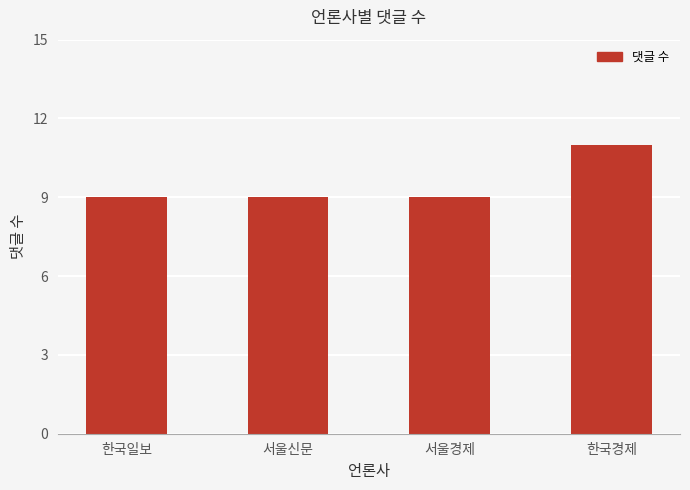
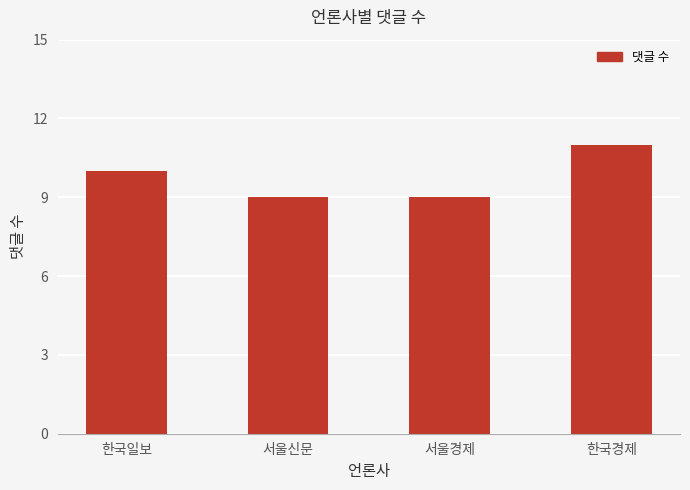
한국일보: 9 -> 10
